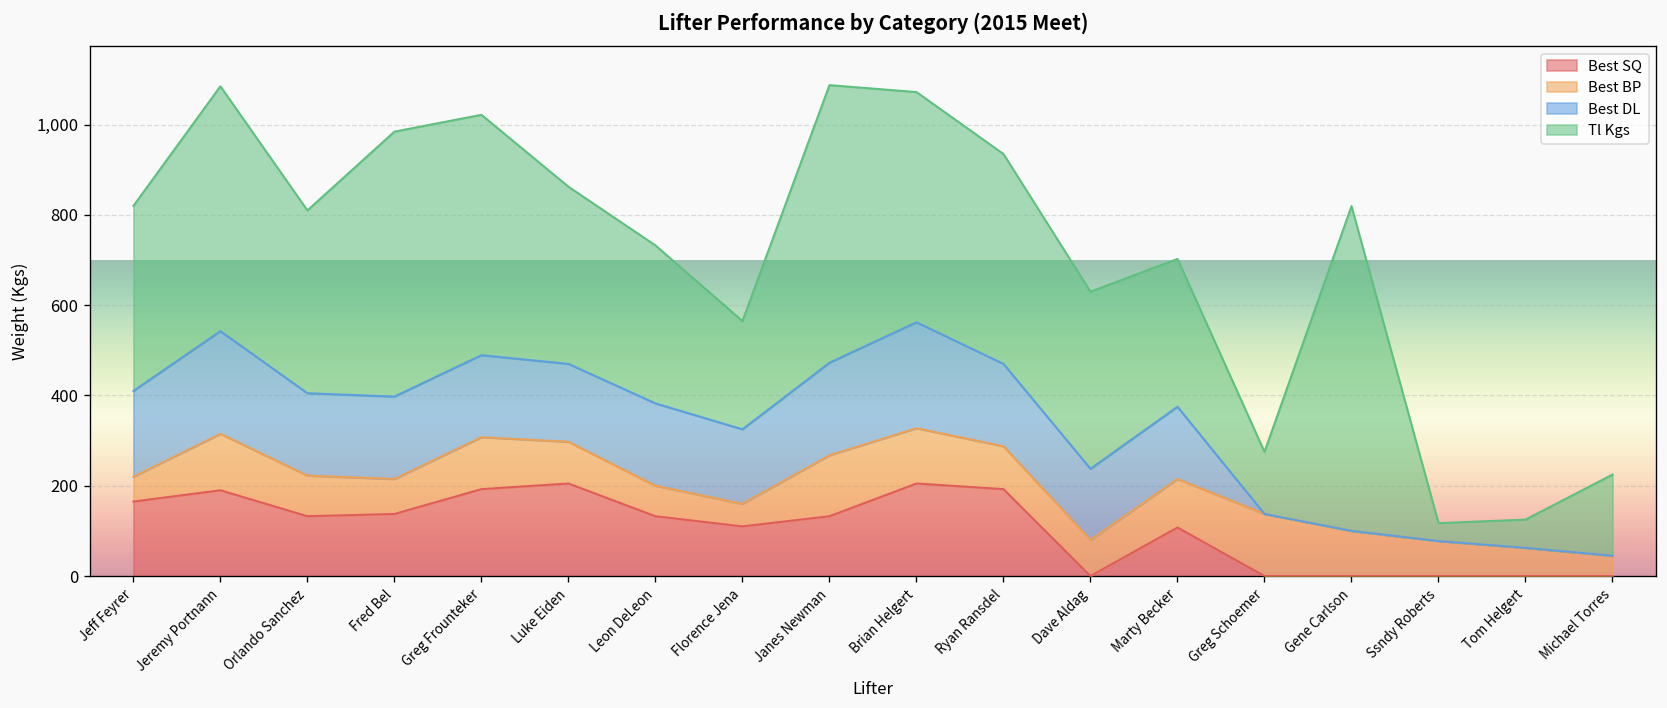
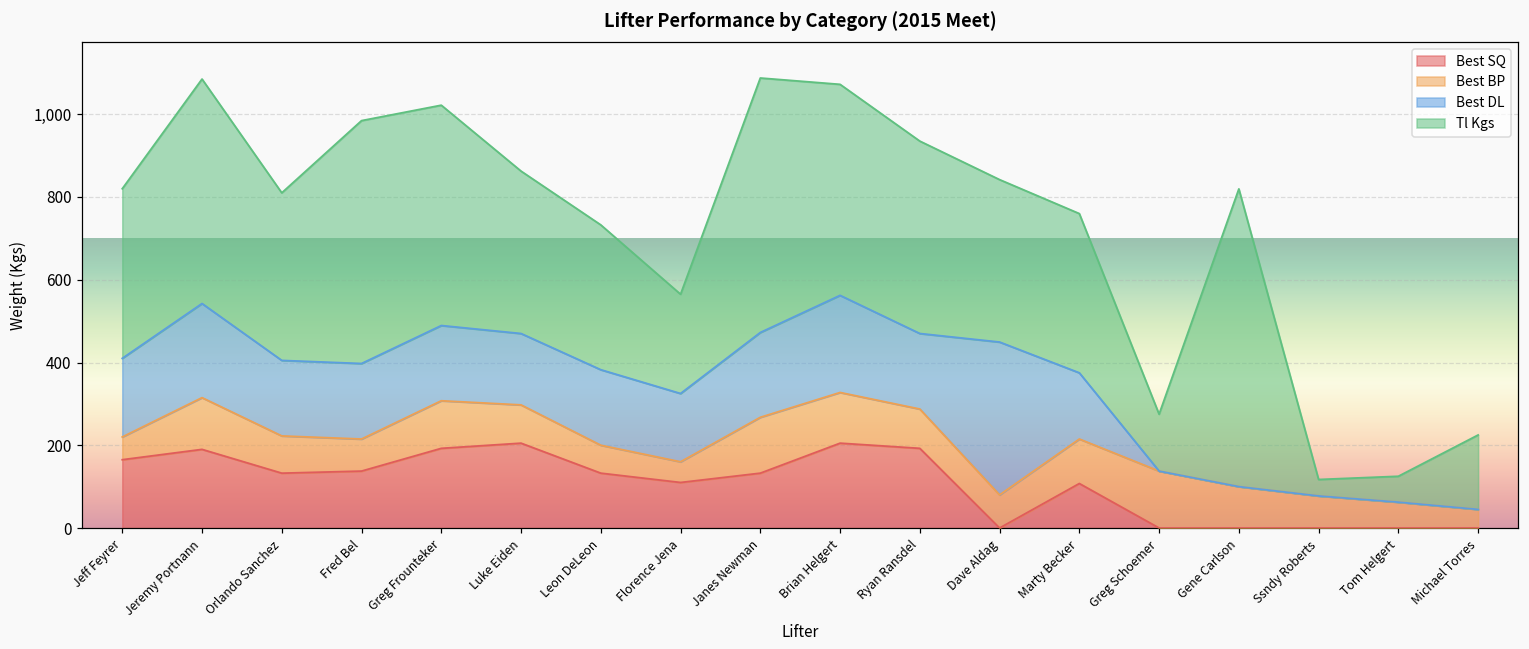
Best DL, Dave Aldag: 160 -> 370
Tl Kgs, Marty Becker: 330 -> 380
